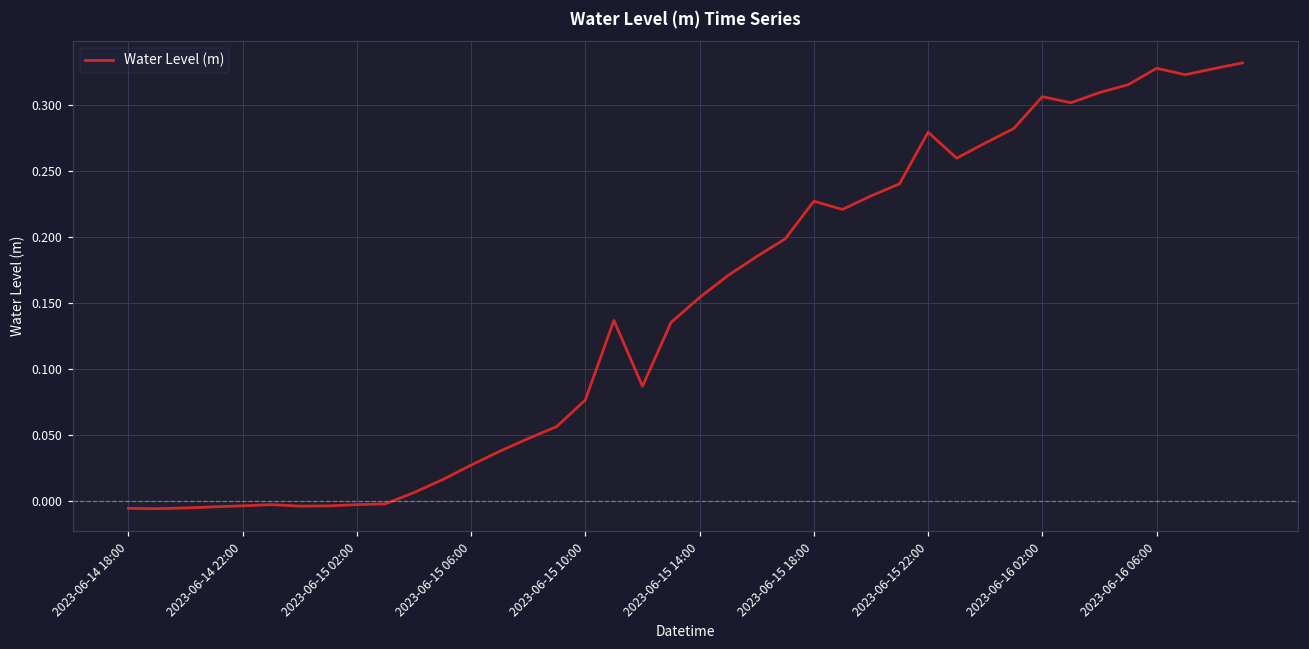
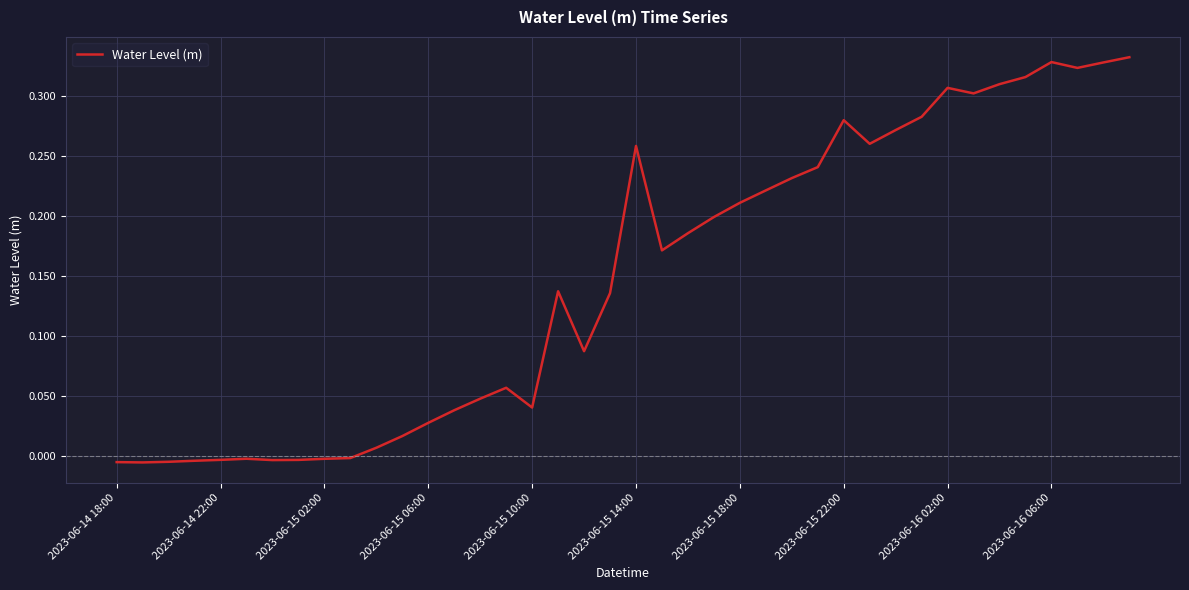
2023-06-15 10:00: 0.077 -> 0.040
2023-06-15 14:00: 0.154 -> 0.258
2023-06-15 18:00: 0.227 -> 0.211
